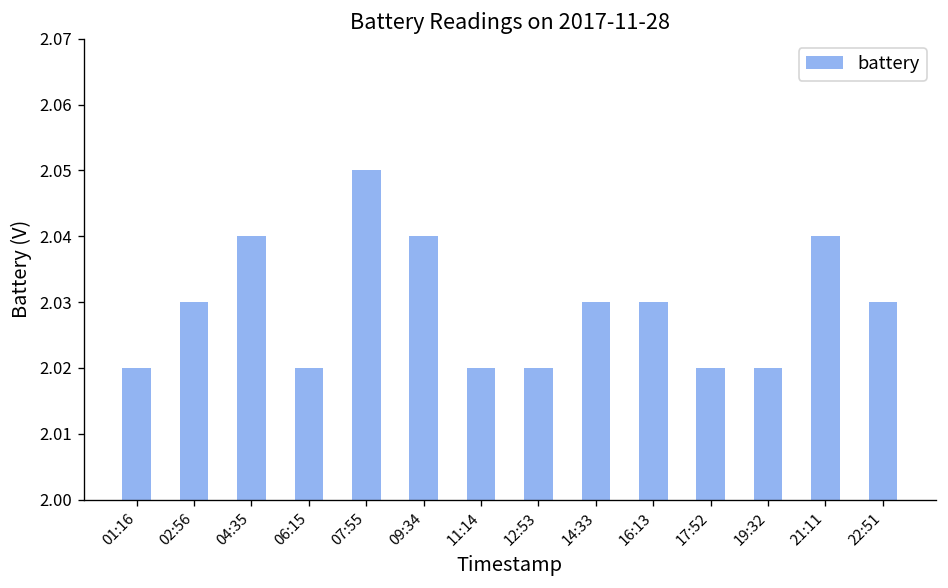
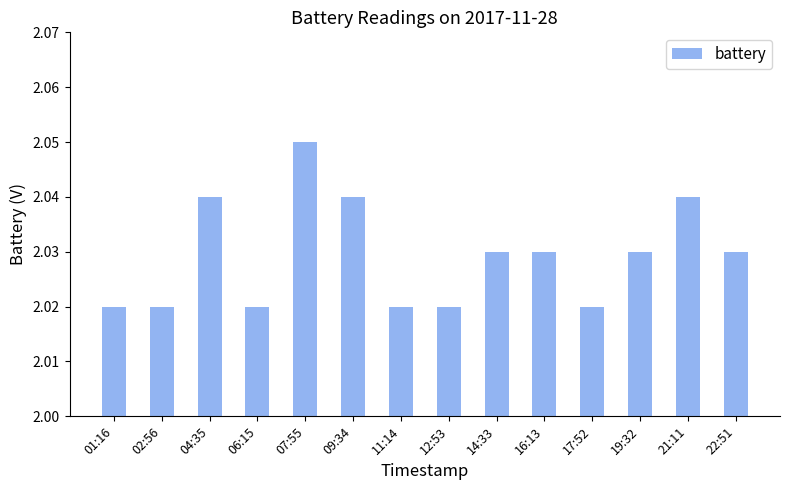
02:56: 2.03 -> 2.02
19:32: 2.02 -> 2.03
